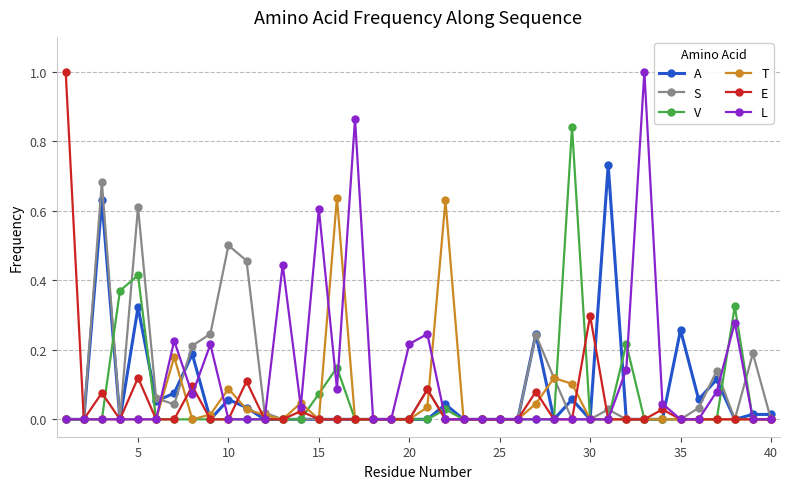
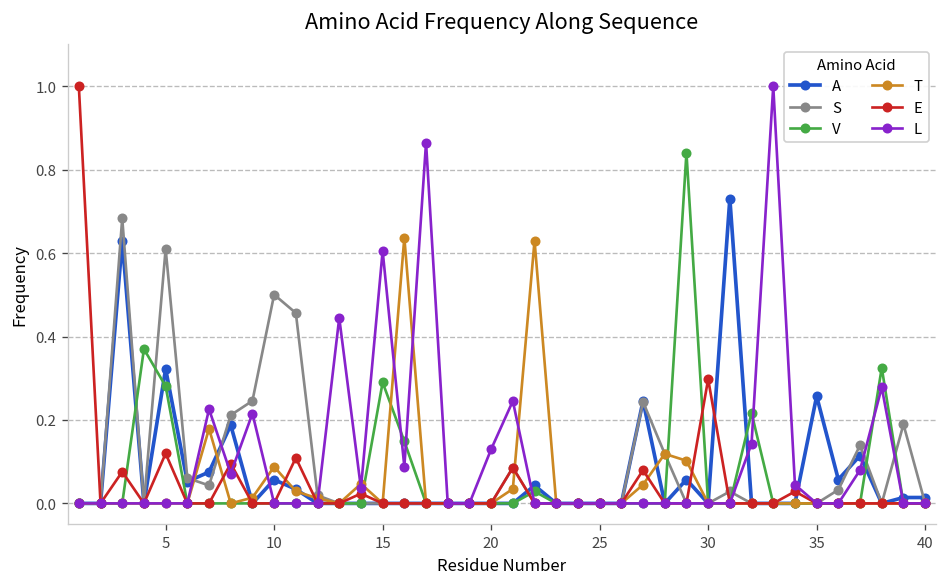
V, 5: 0.41 -> 0.28
V, 15: 0.07 -> 0.29
L, 20: 0.22 -> 0.13
